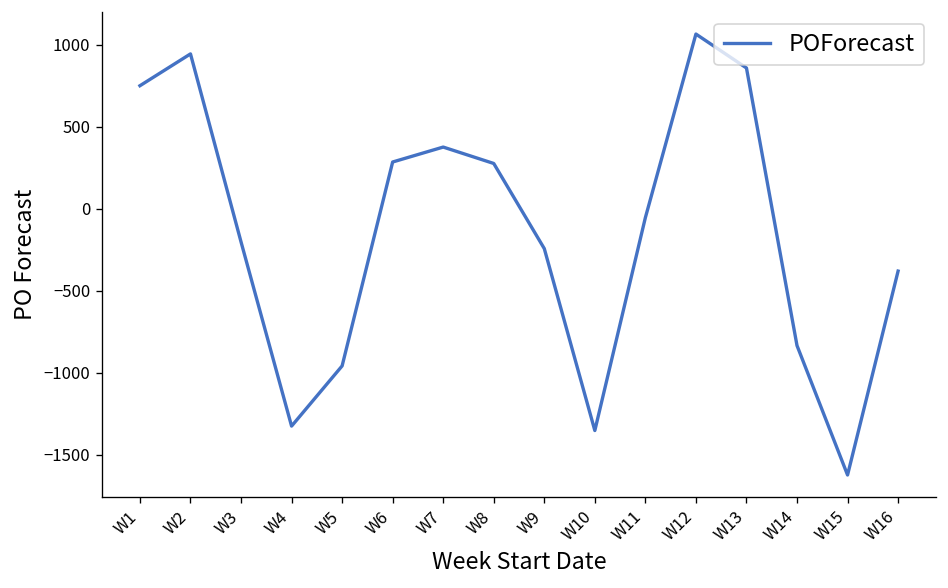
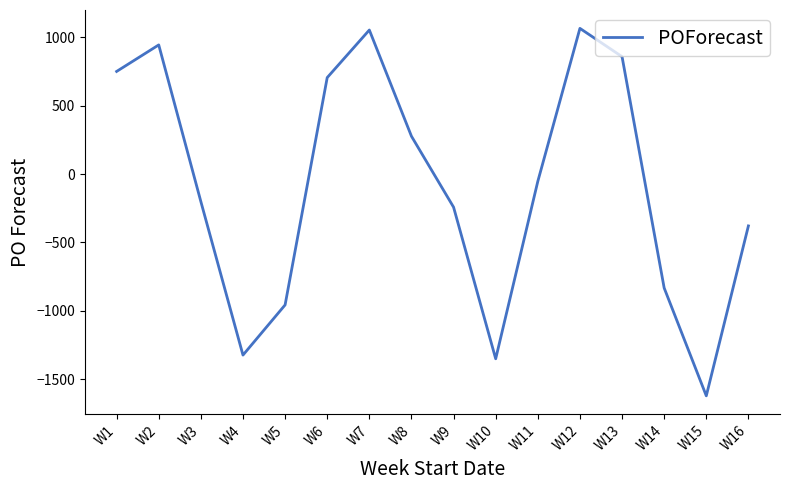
W6: 290 -> 710
W7: 380 -> 1050
